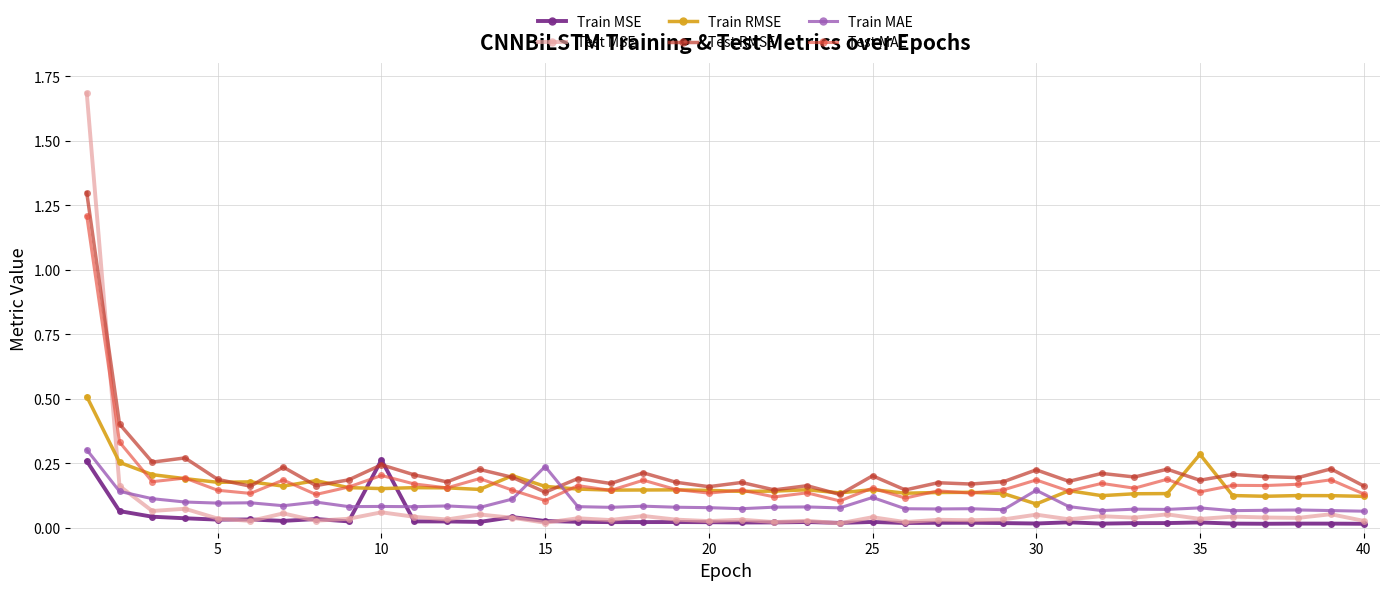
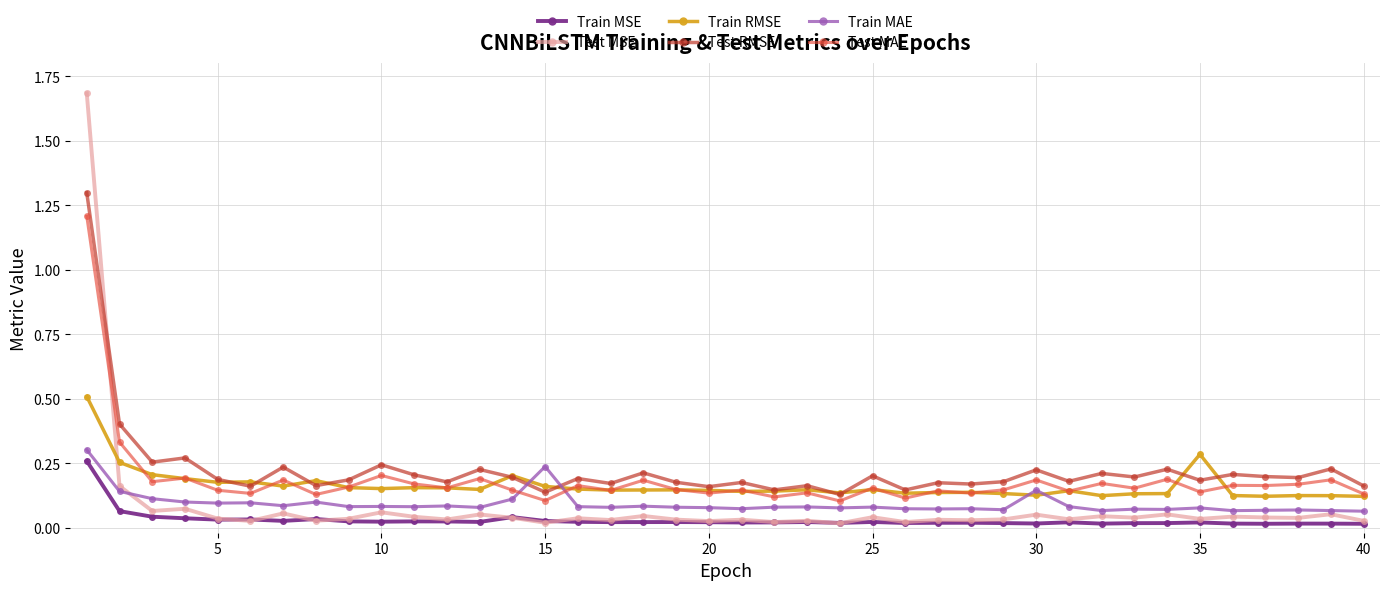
Train MSE, 10: 0.26 -> 0.02
Train MAE, 25: 0.12 -> 0.08
Train RMSE, 30: 0.09 -> 0.13
